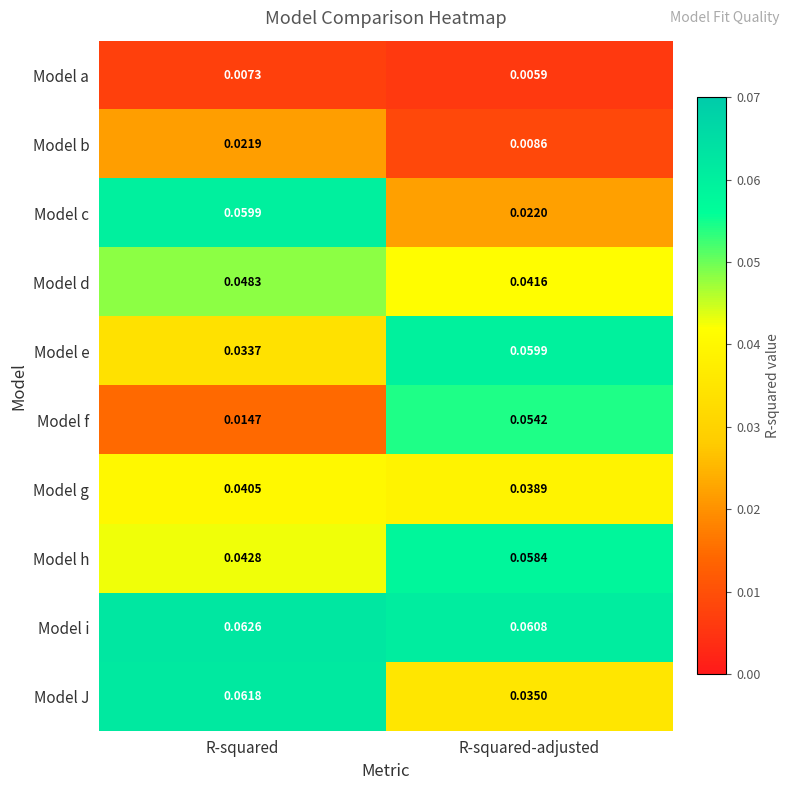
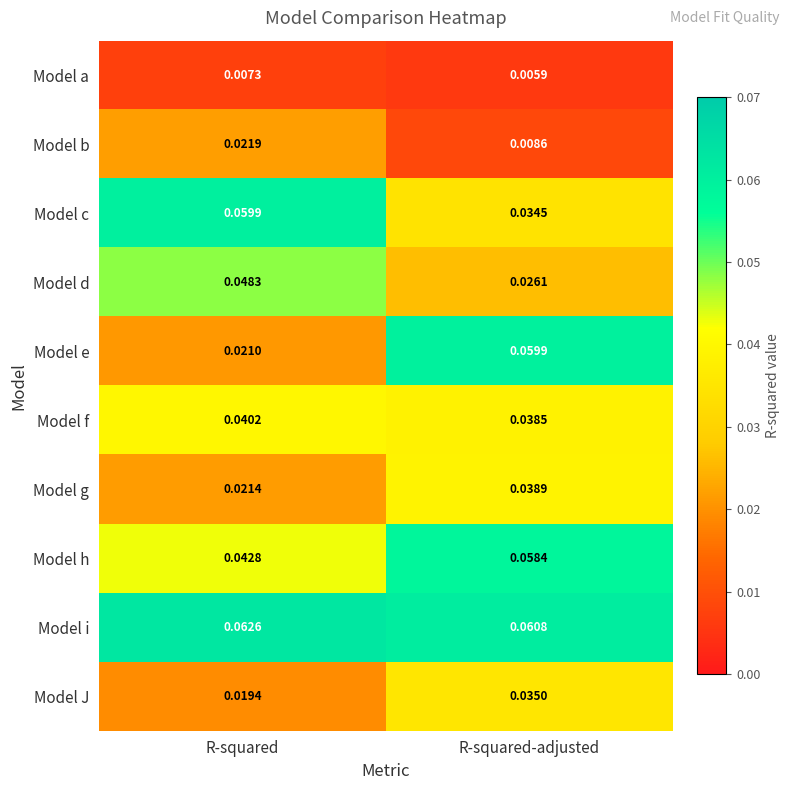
Model c, R-squared-adjusted: 0.0220 -> 0.0345
Model d, R-squared-adjusted: 0.0416 -> 0.0261
Model e, R-squared: 0.0337 -> 0.0210
Model f, R-squared: 0.0147 -> 0.0402
Model f, R-squared-adjusted: 0.0542 -> 0.0385
Model g, R-squared: 0.0405 -> 0.0214
Model J, R-squared: 0.0618 -> 0.0194
